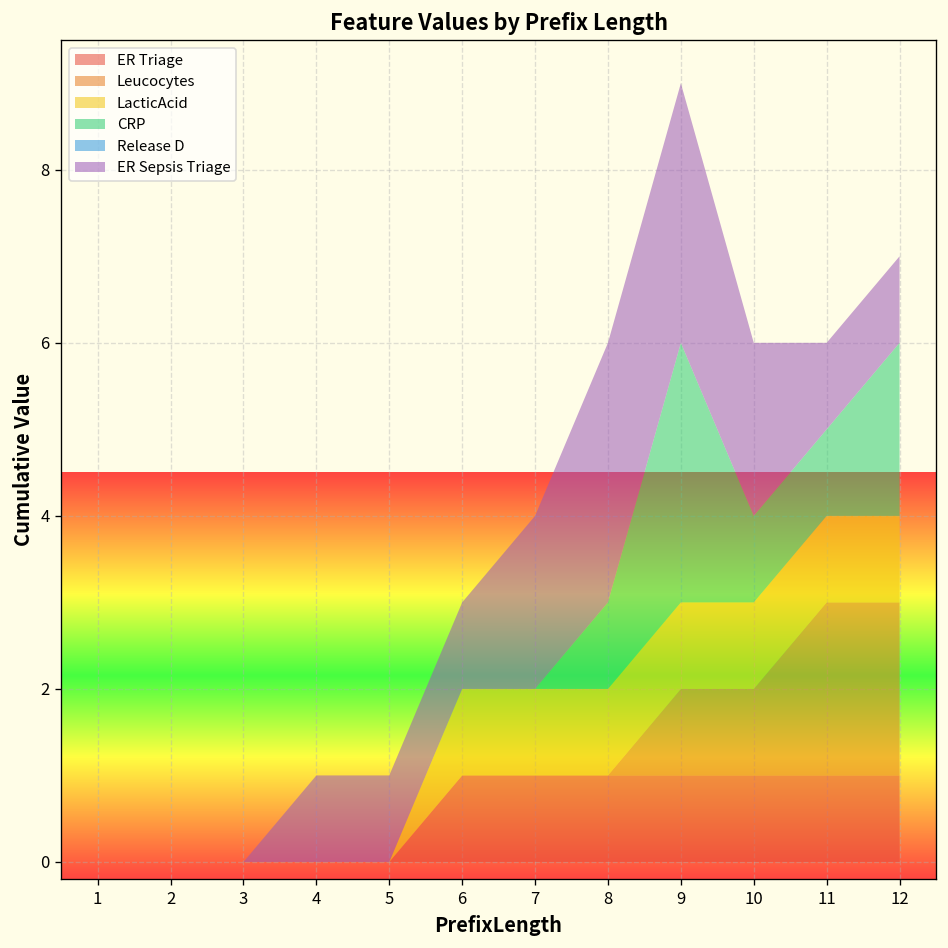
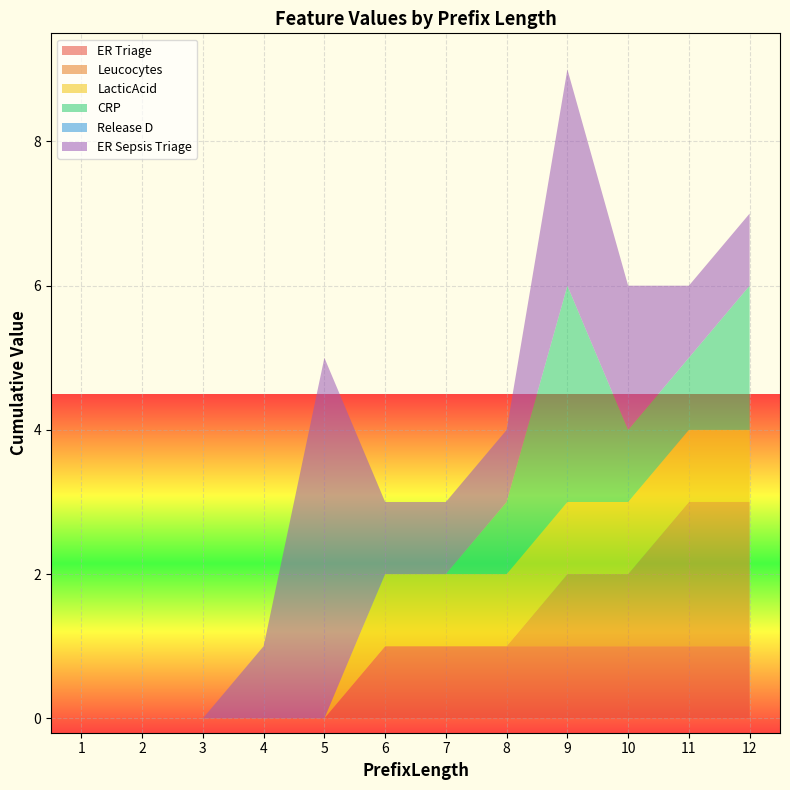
ER Sepsis Triage, 5: 1 -> 5
ER Sepsis Triage, 7: 2 -> 1
ER Sepsis Triage, 8: 3 -> 1
